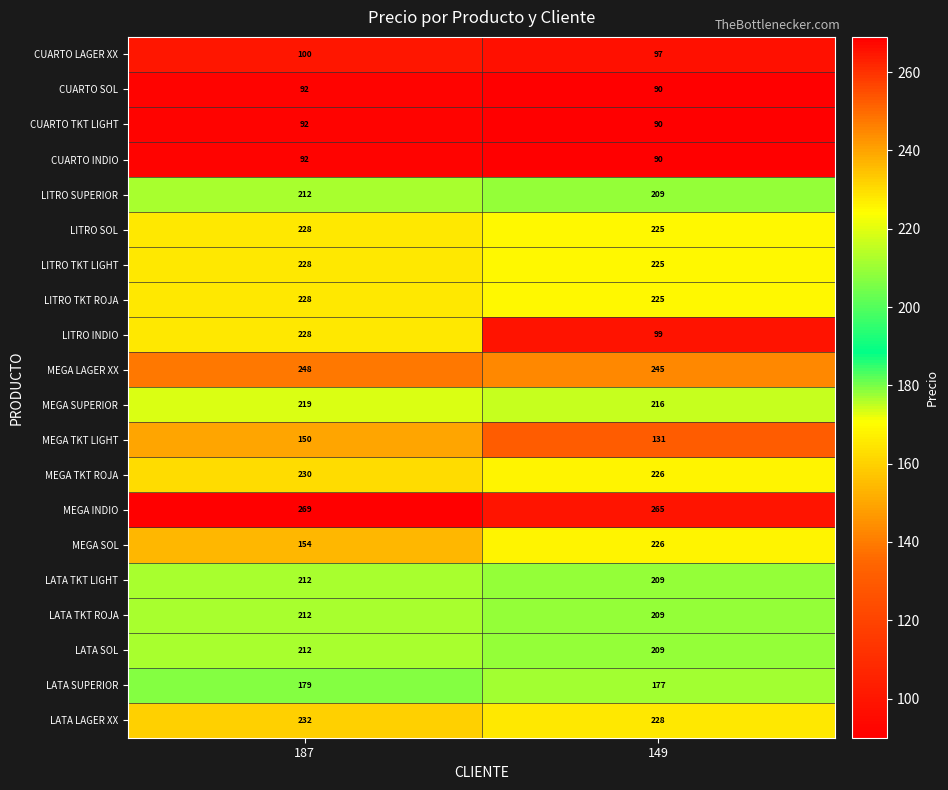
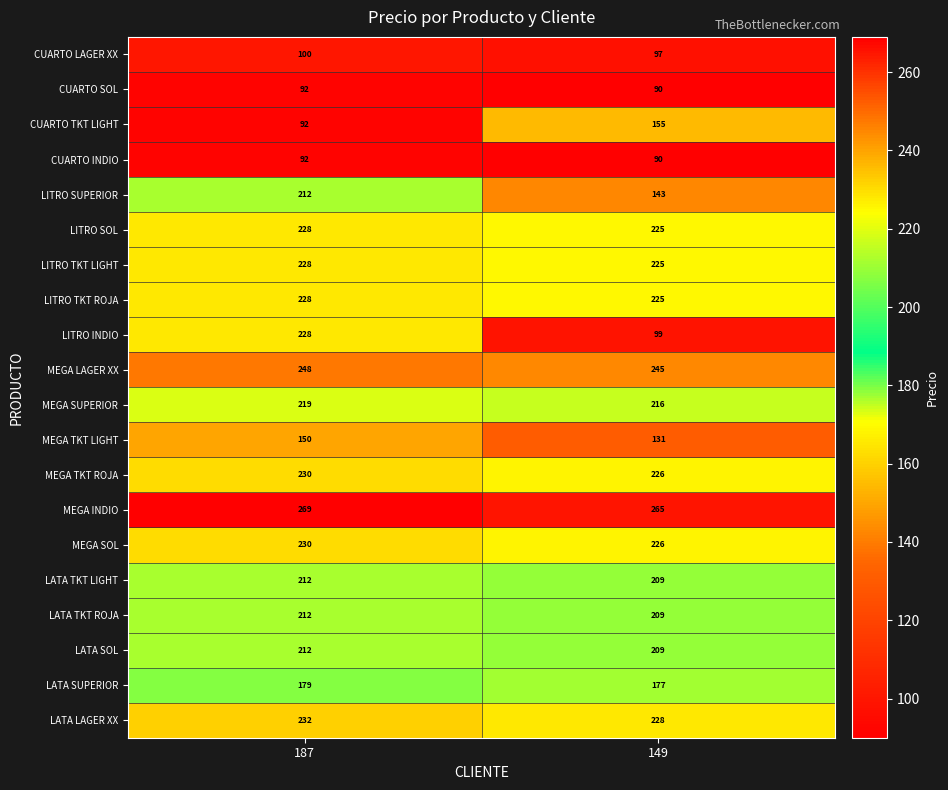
CUARTO TKT LIGHT, 149: 90 -> 155
LITRO SUPERIOR, 149: 209 -> 143
MEGA SOL, 187: 154 -> 230
